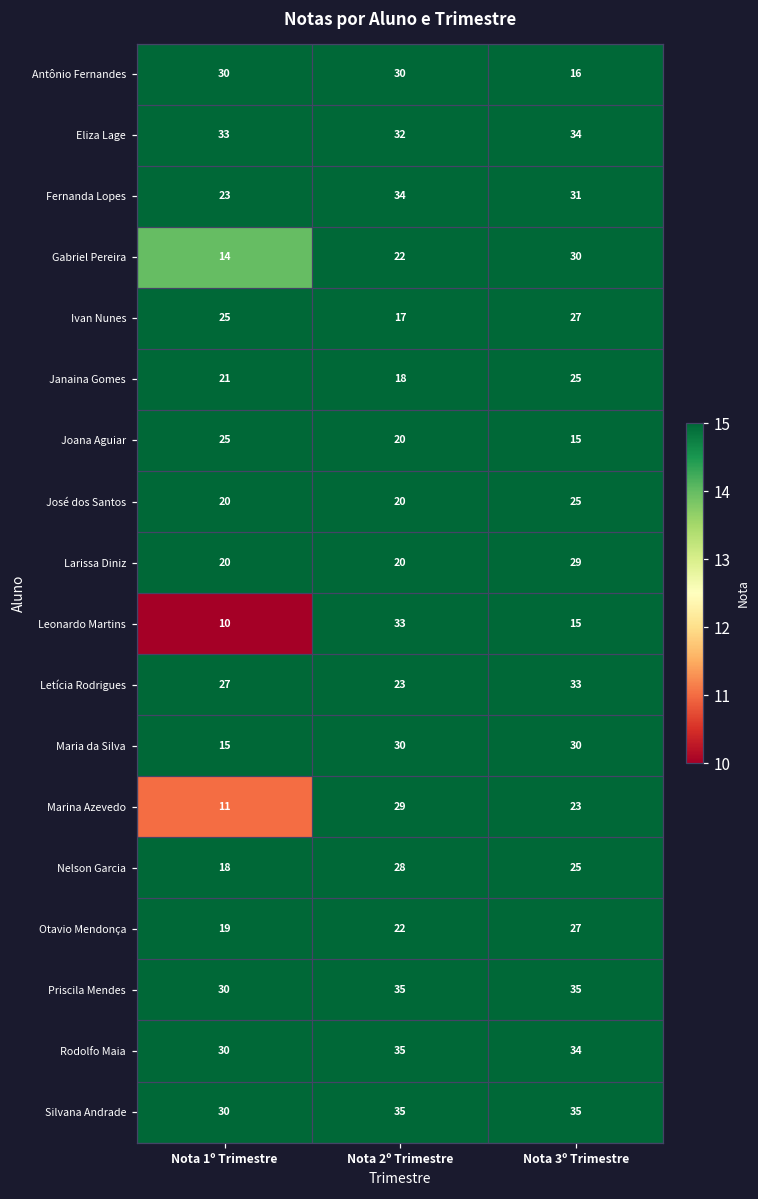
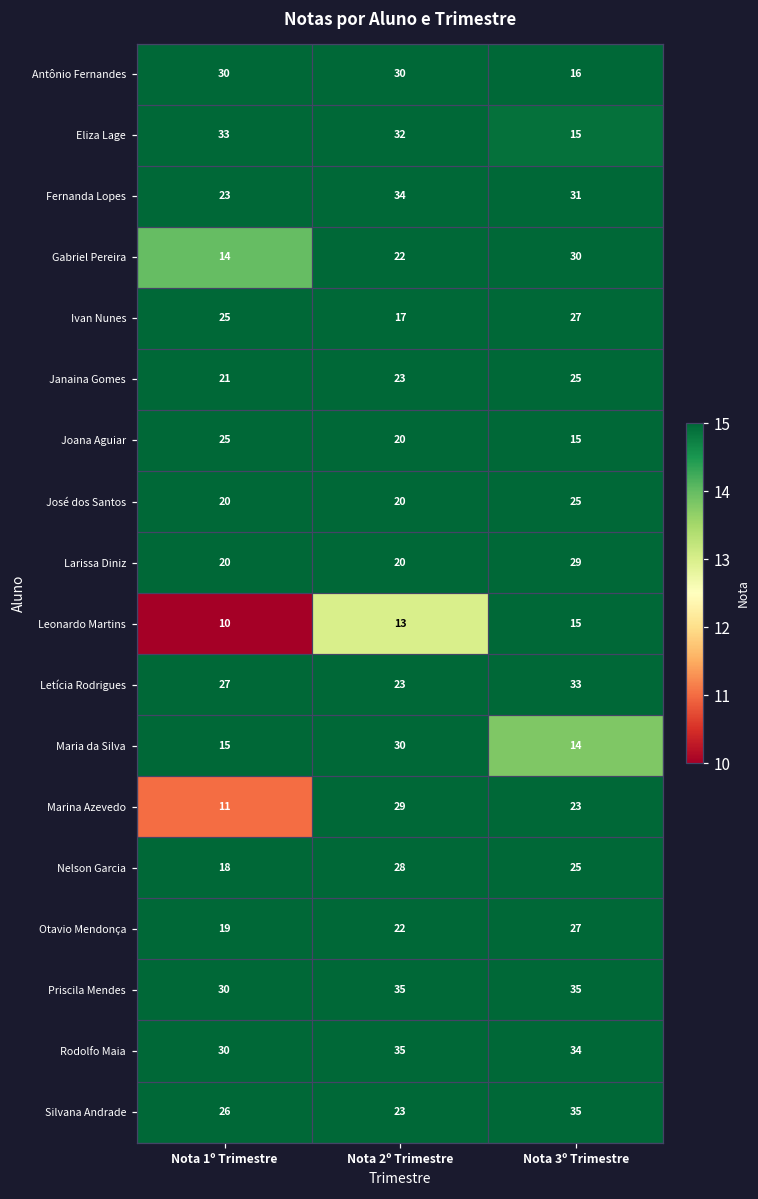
Eliza Lage, Nota 3º Trimestre: 34 -> 15
Janaina Gomes, Nota 2º Trimestre: 18 -> 23
Leonardo Martins, Nota 2º Trimestre: 33 -> 13
Maria da Silva, Nota 3º Trimestre: 30 -> 14
Silvana Andrade, Nota 1º Trimestre: 30 -> 26
Silvana Andrade, Nota 2º Trimestre: 35 -> 23
